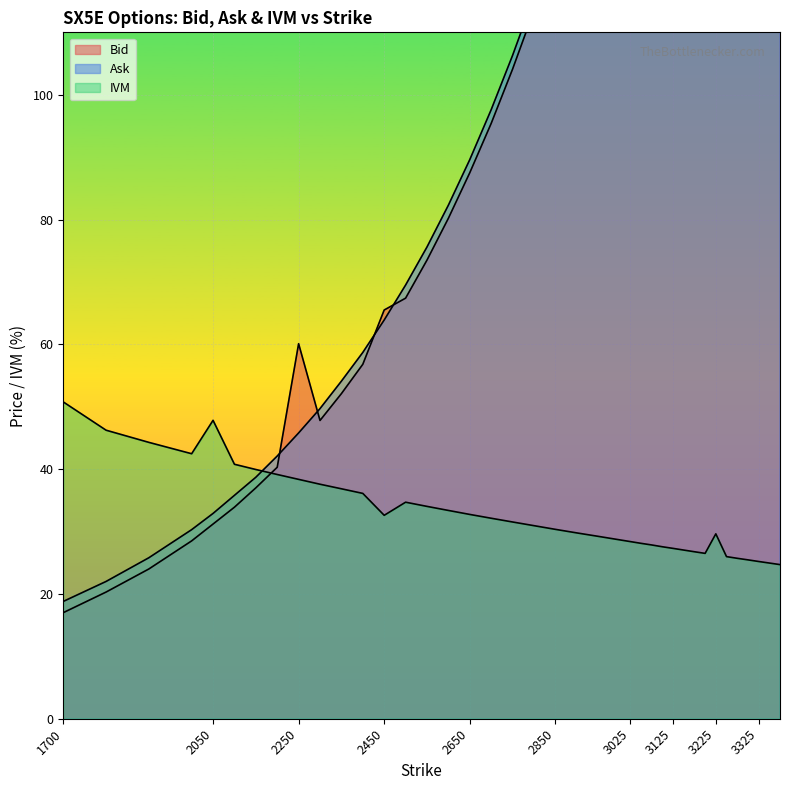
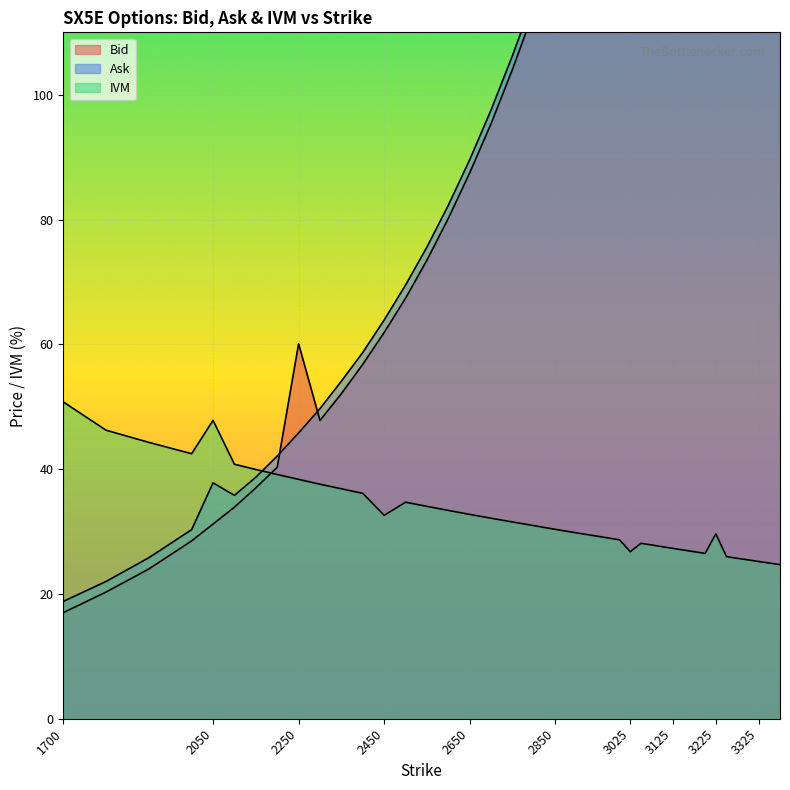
Ask, 2050: 33 -> 38
Bid, 2450: 66 -> 62
IVM, 3025: 28 -> 27
